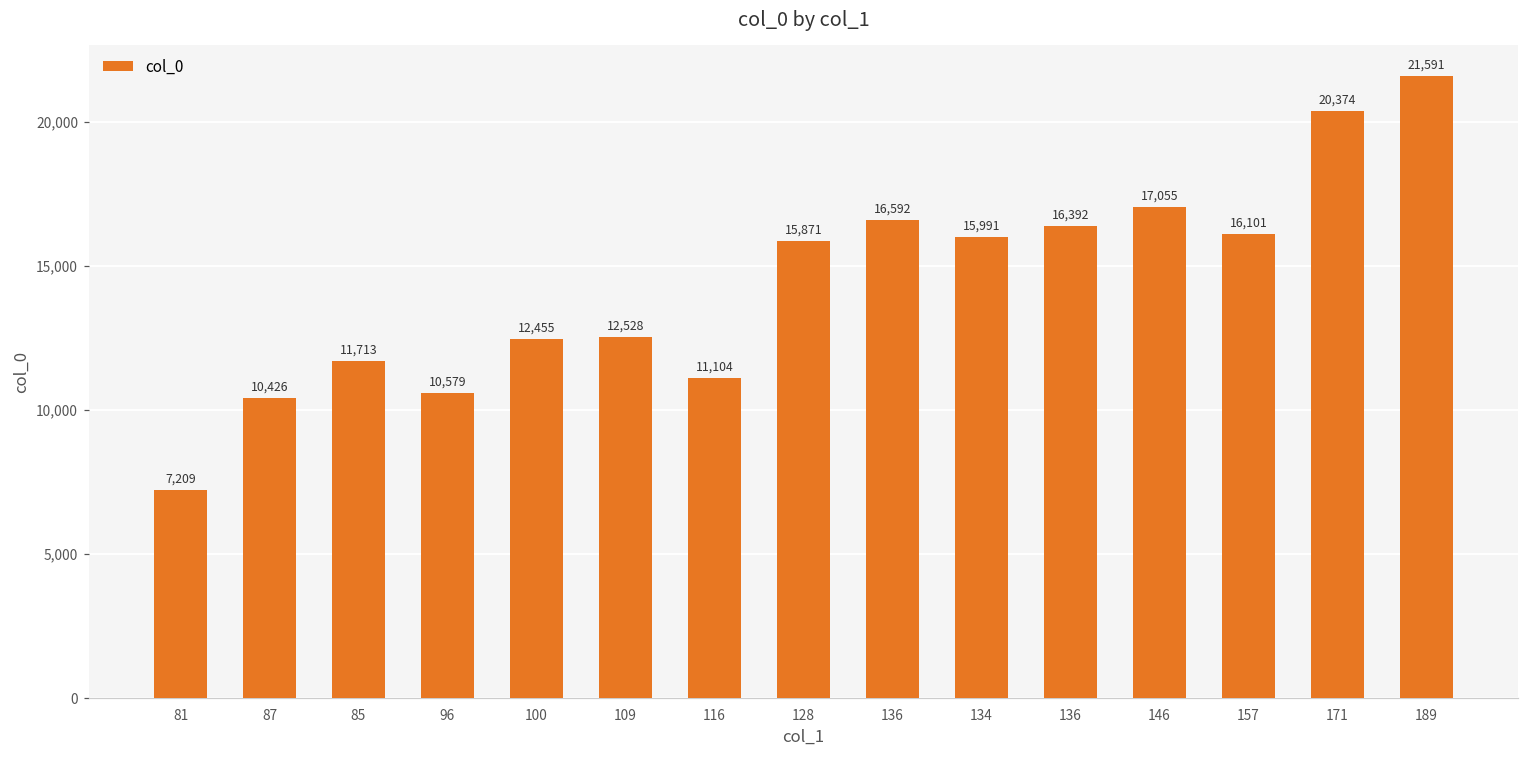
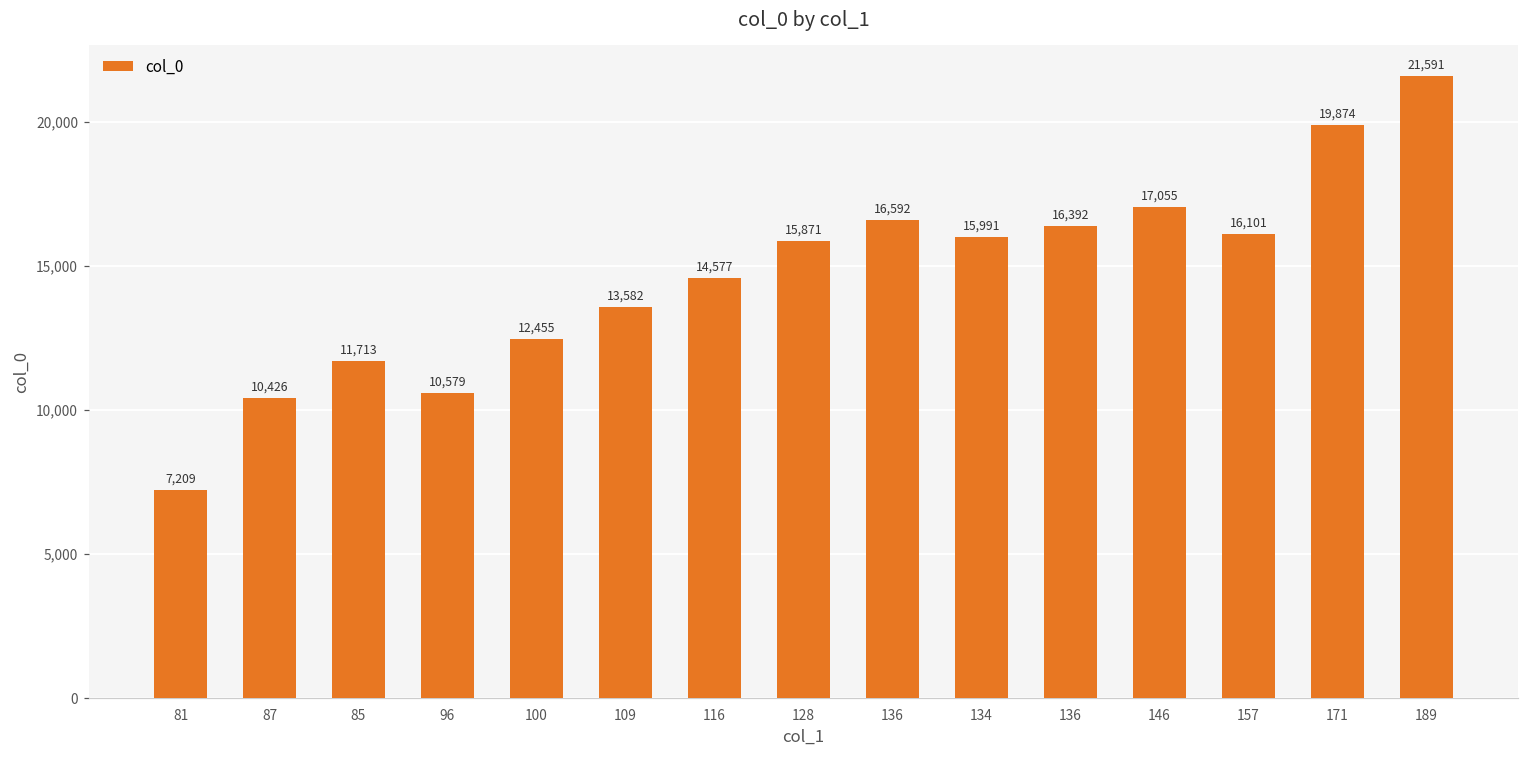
109: 12,528 -> 13,582
116: 11,104 -> 14,577
171: 20,374 -> 19,874
